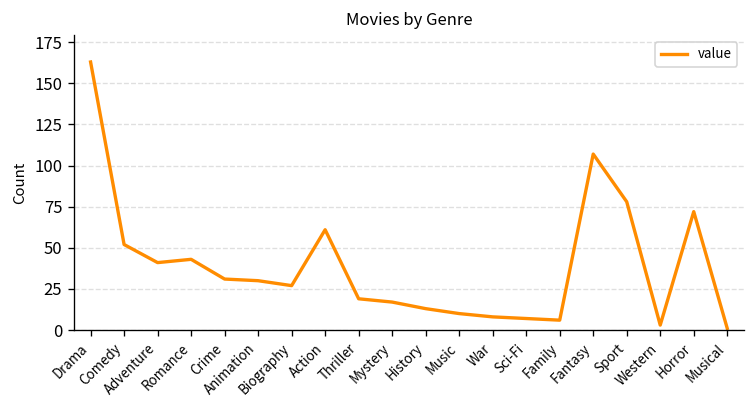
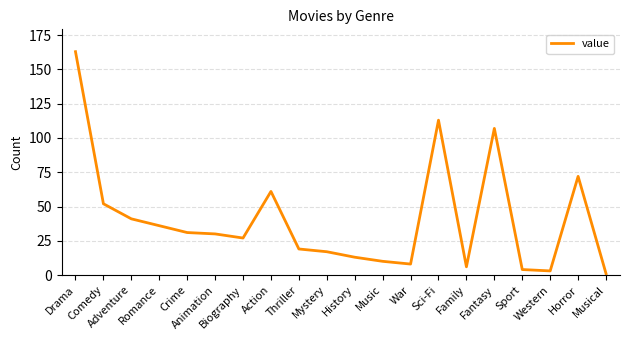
Romance: 43 -> 36
Sci-Fi: 7 -> 113
Sport: 78 -> 4
